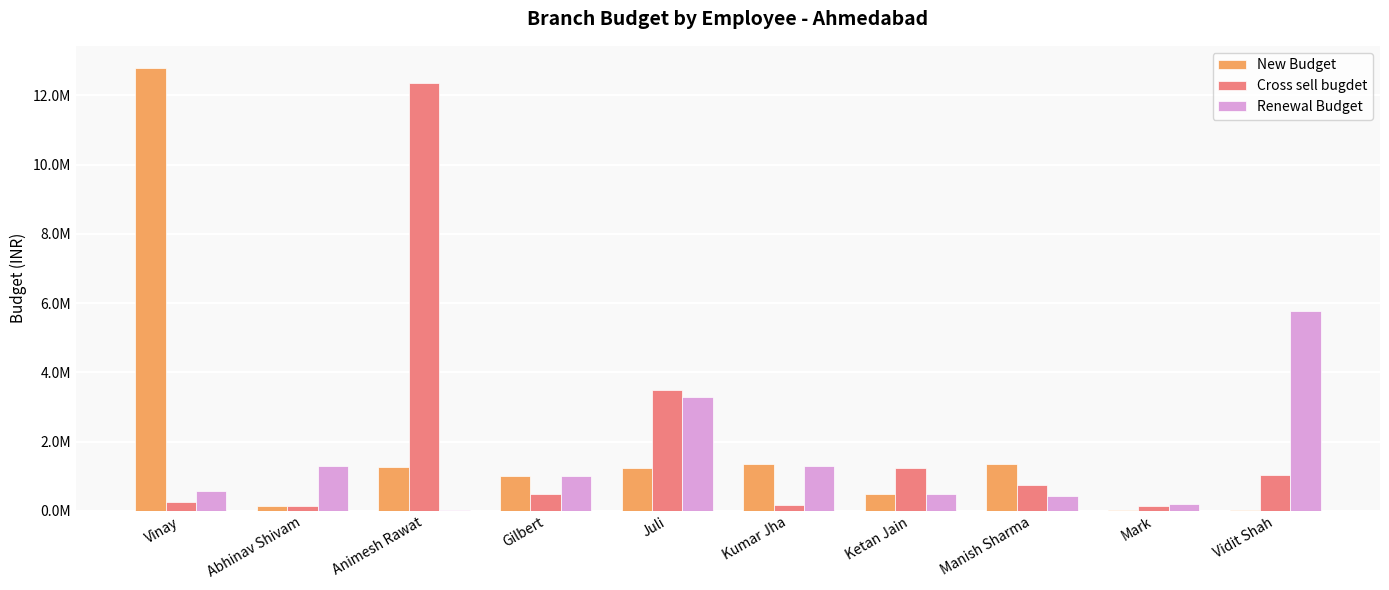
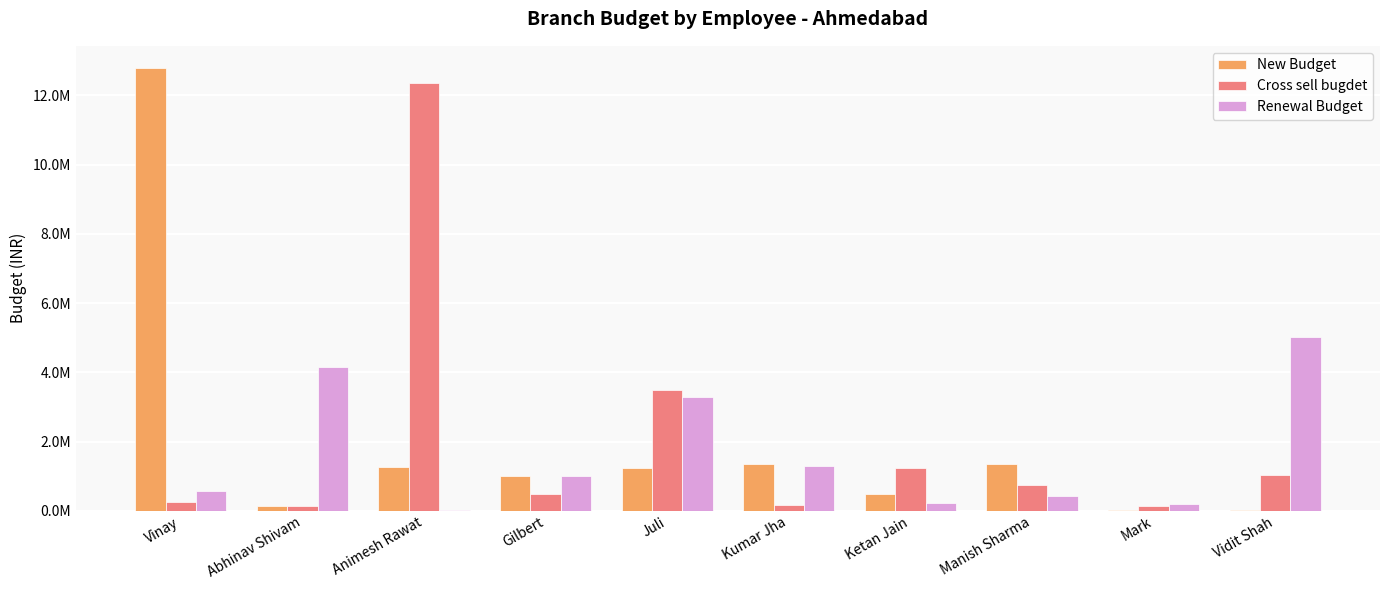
Renewal Budget, Abhinav Shivam: 1300000 -> 4200000
Renewal Budget, Ketan Jain: 500000 -> 200000
Renewal Budget, Vidit Shah: 5800000 -> 5000000
